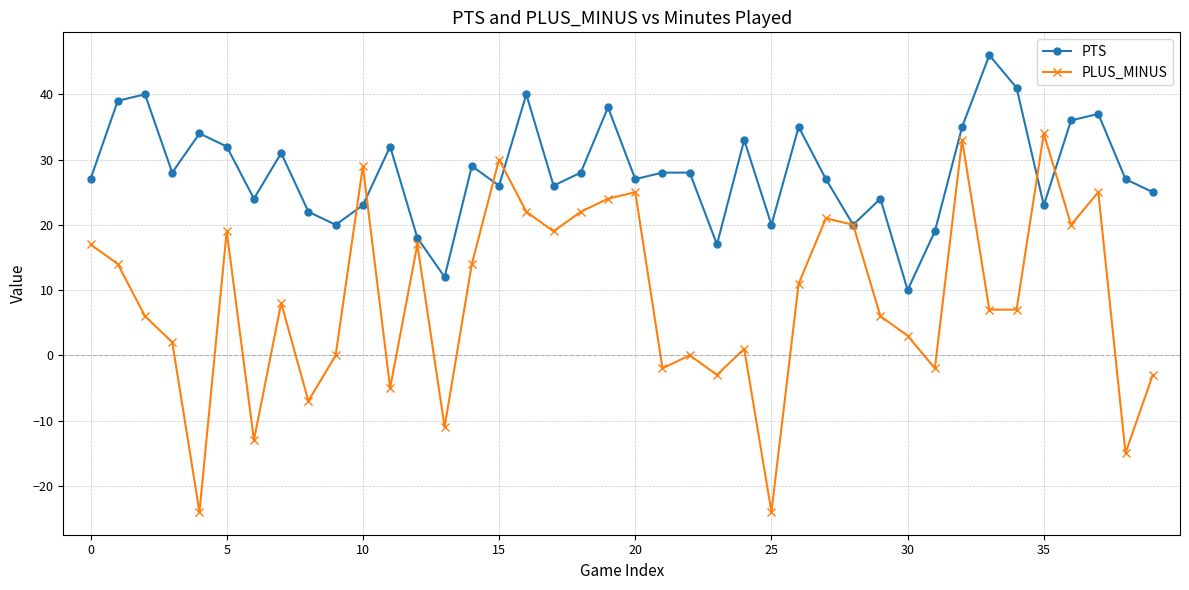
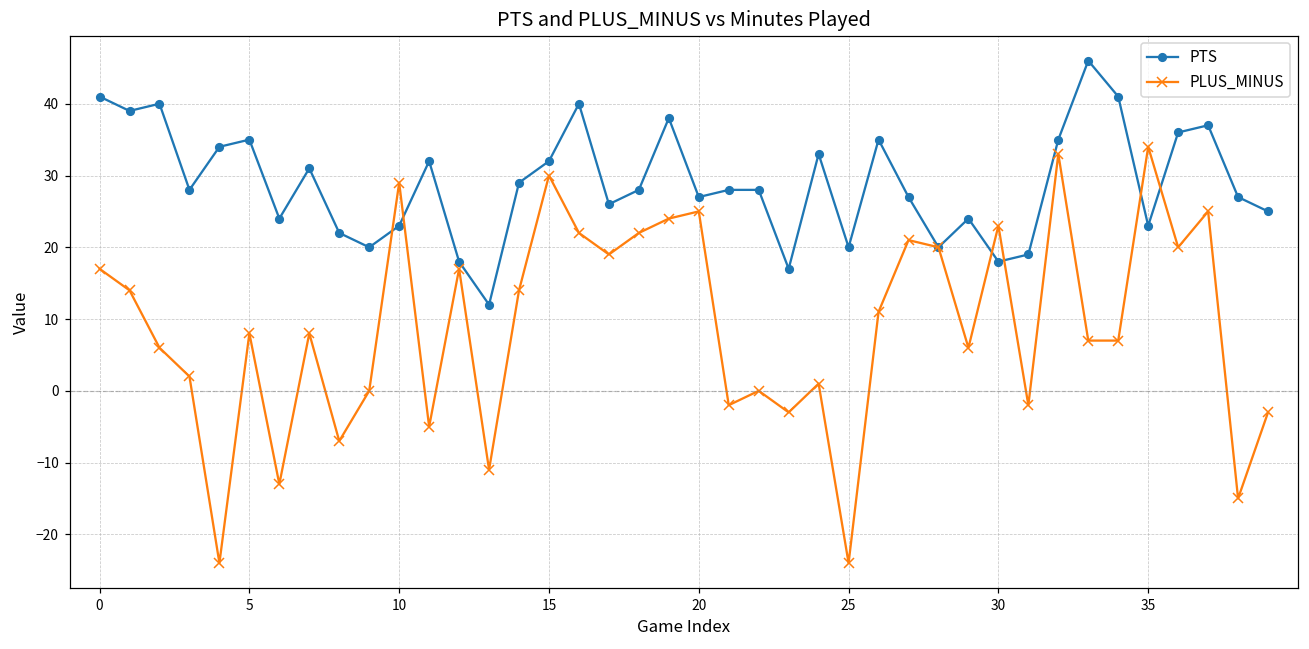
PTS, 0: 27 -> 41
PTS, 5: 32 -> 35
PLUS_MINUS, 5: 19 -> 8
PTS, 15: 26 -> 32
PTS, 30: 10 -> 18
PLUS_MINUS, 30: 3 -> 23
